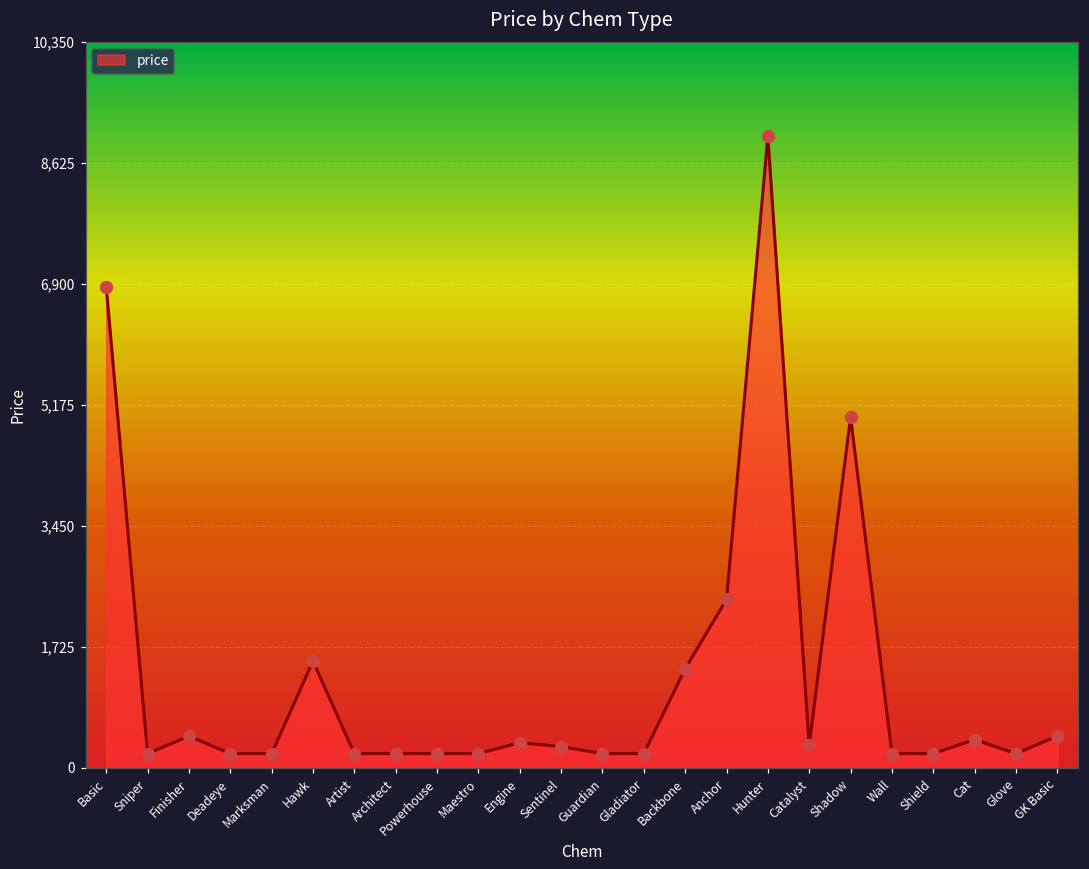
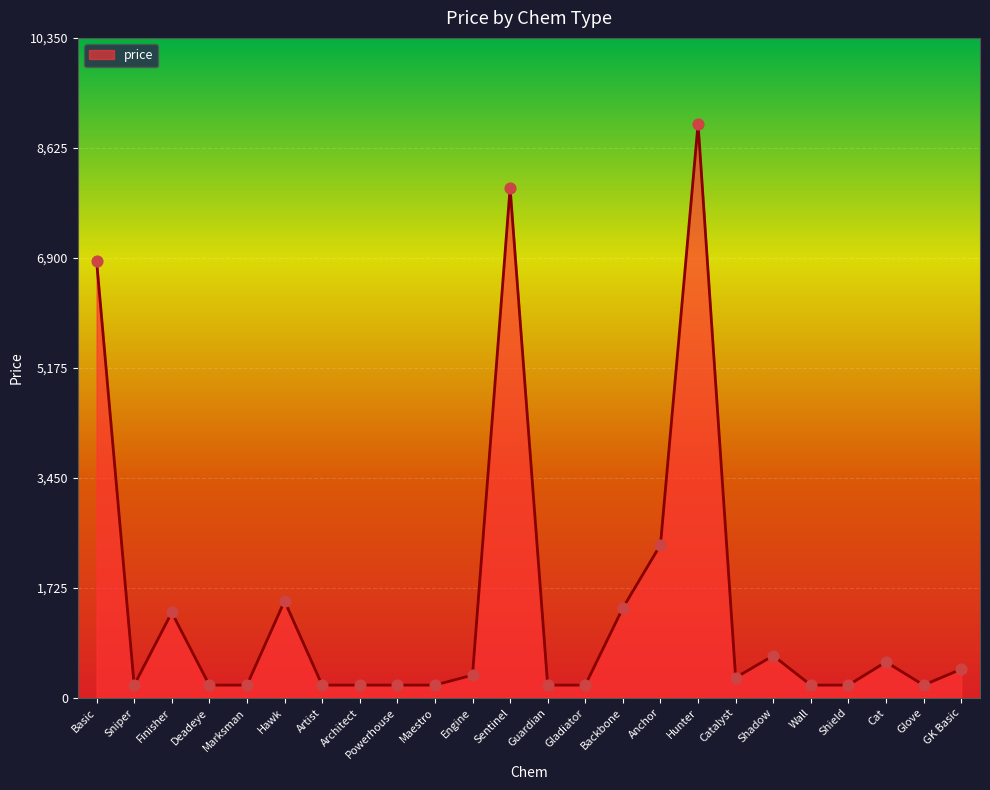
Finisher: 500 -> 1,300
Sentinel: 300 -> 8,000
Shadow: 5,000 -> 700
Cat: 400 -> 600
